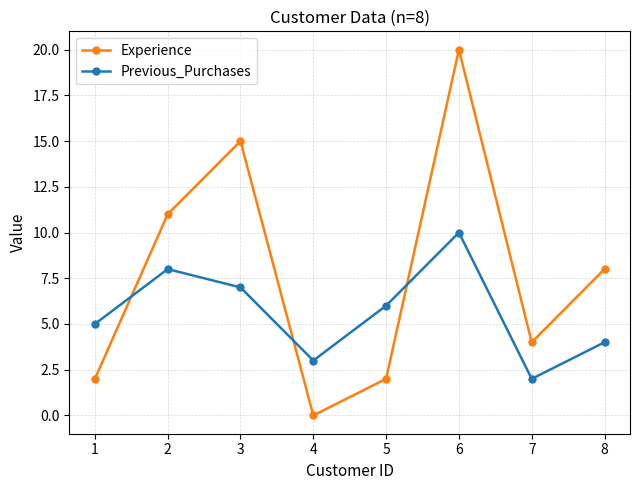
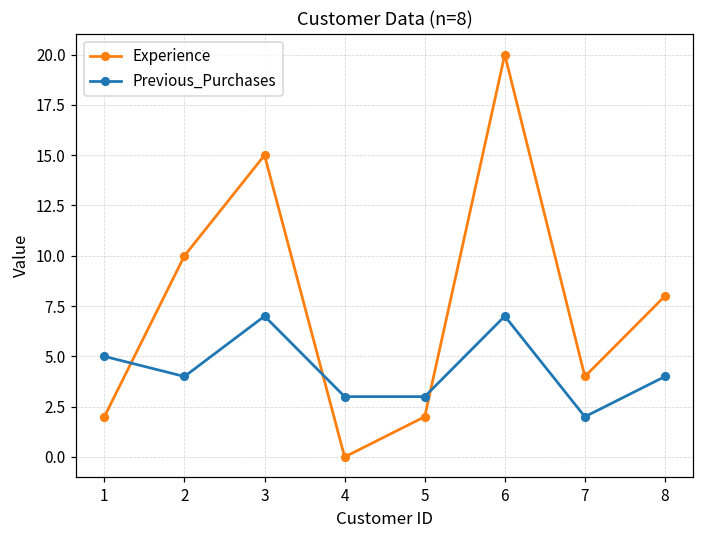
Experience, 2: 11 -> 10
Previous_Purchases, 2: 8 -> 4
Previous_Purchases, 5: 6 -> 3
Previous_Purchases, 6: 10 -> 7
